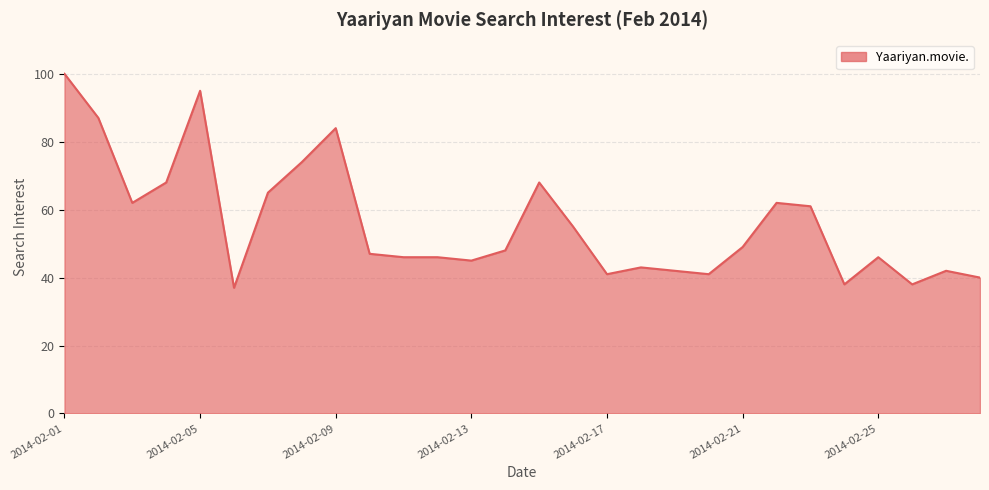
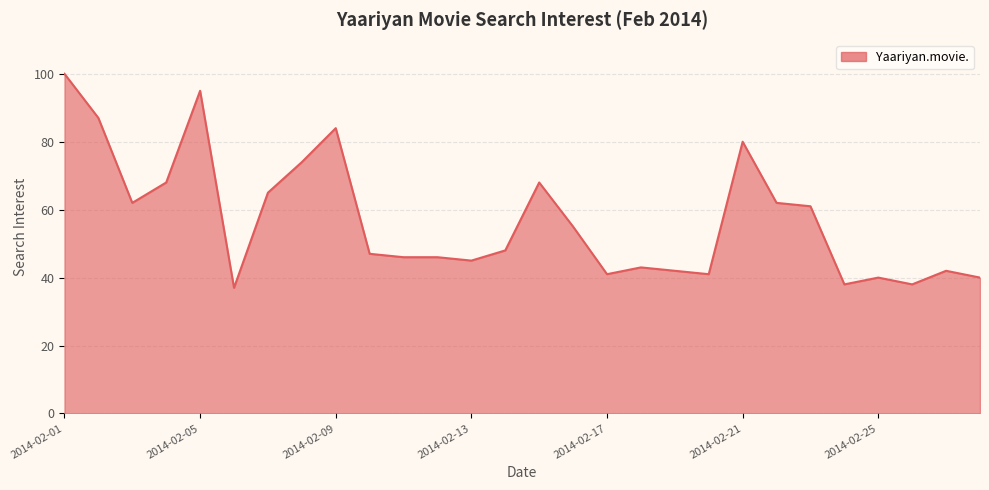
2014-02-21: 49 -> 80
2014-02-25: 46 -> 40
